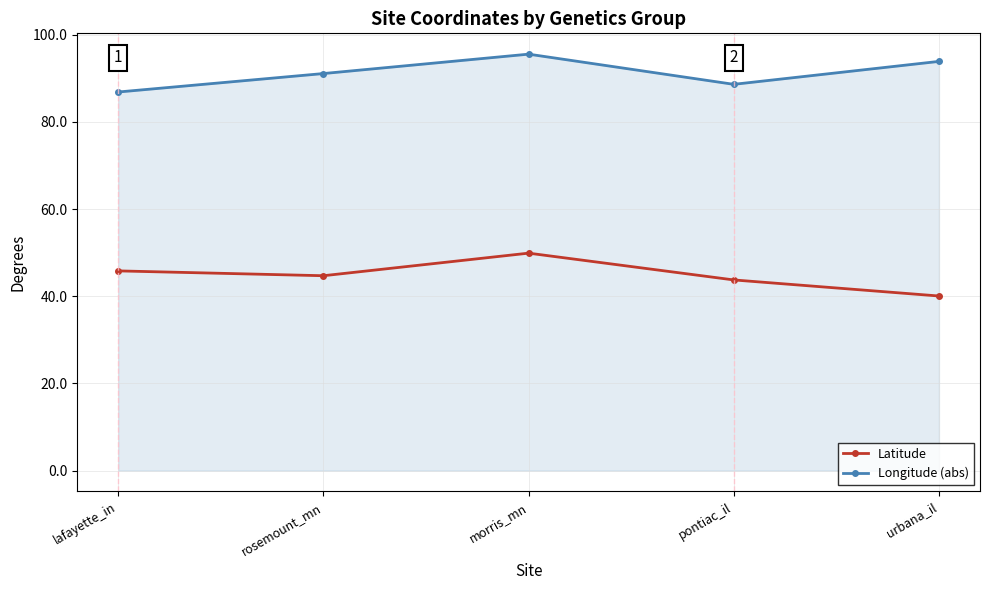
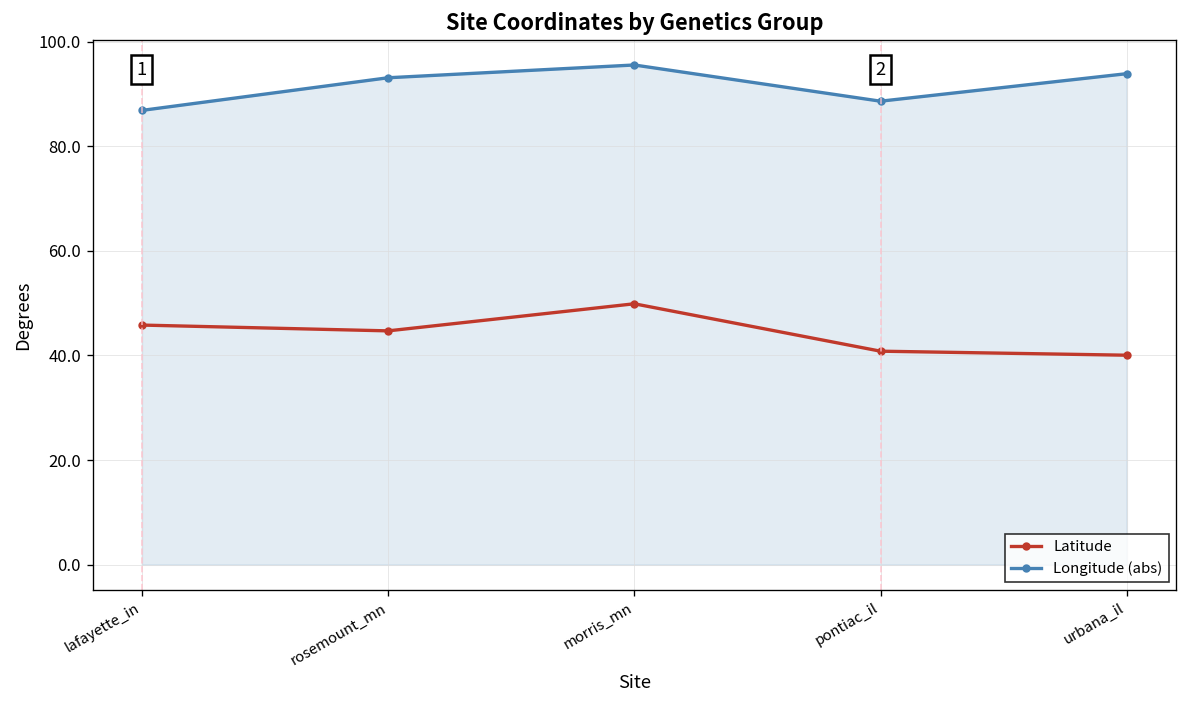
Longitude (abs), rosemount_mn: 91 -> 93
Latitude, pontiac_il: 44 -> 41
